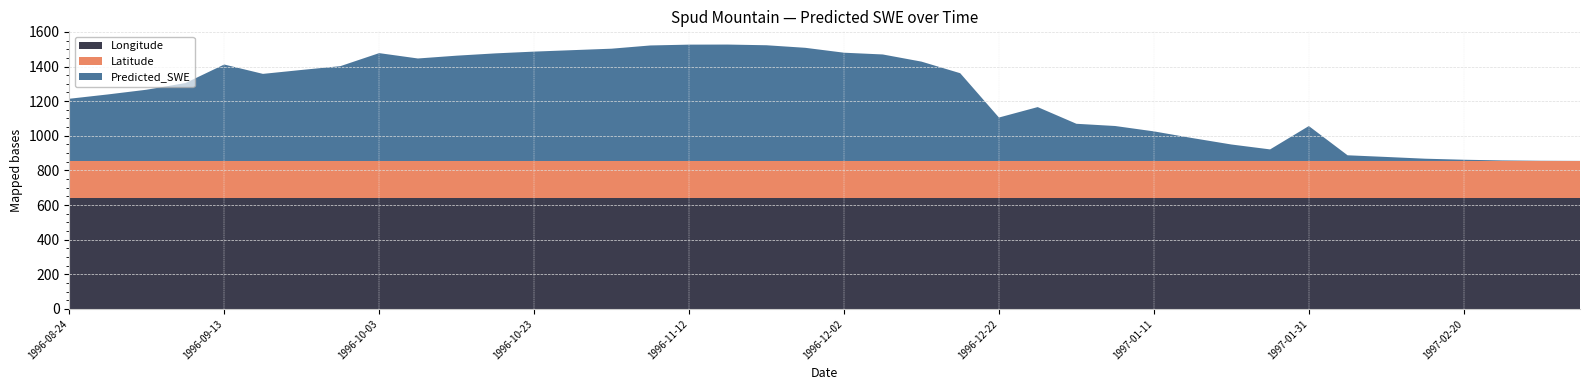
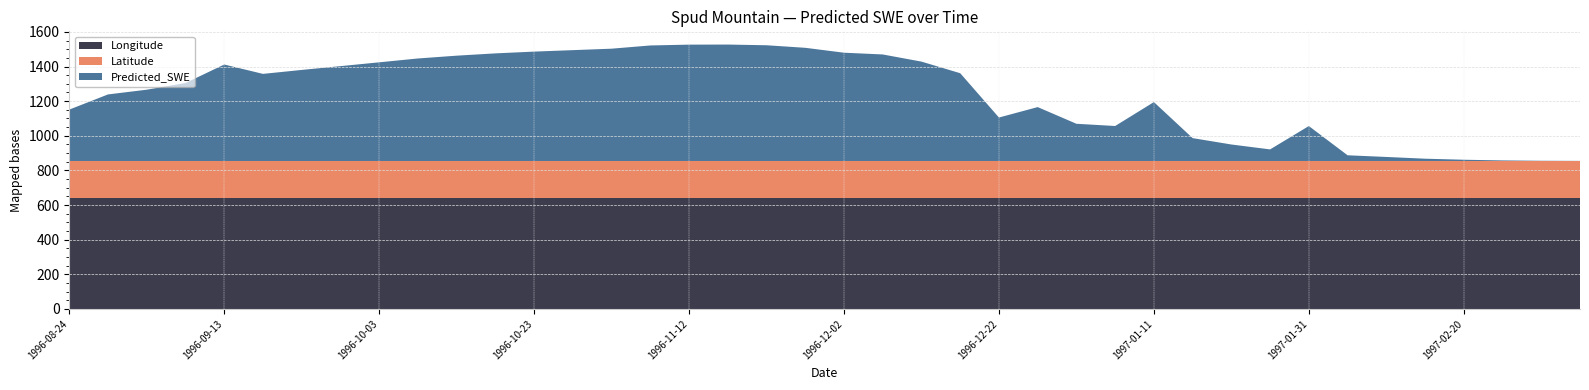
Predicted_SWE, 1996-08-24: 360 -> 300
Predicted_SWE, 1996-10-03: 620 -> 570
Predicted_SWE, 1997-01-11: 170 -> 340
